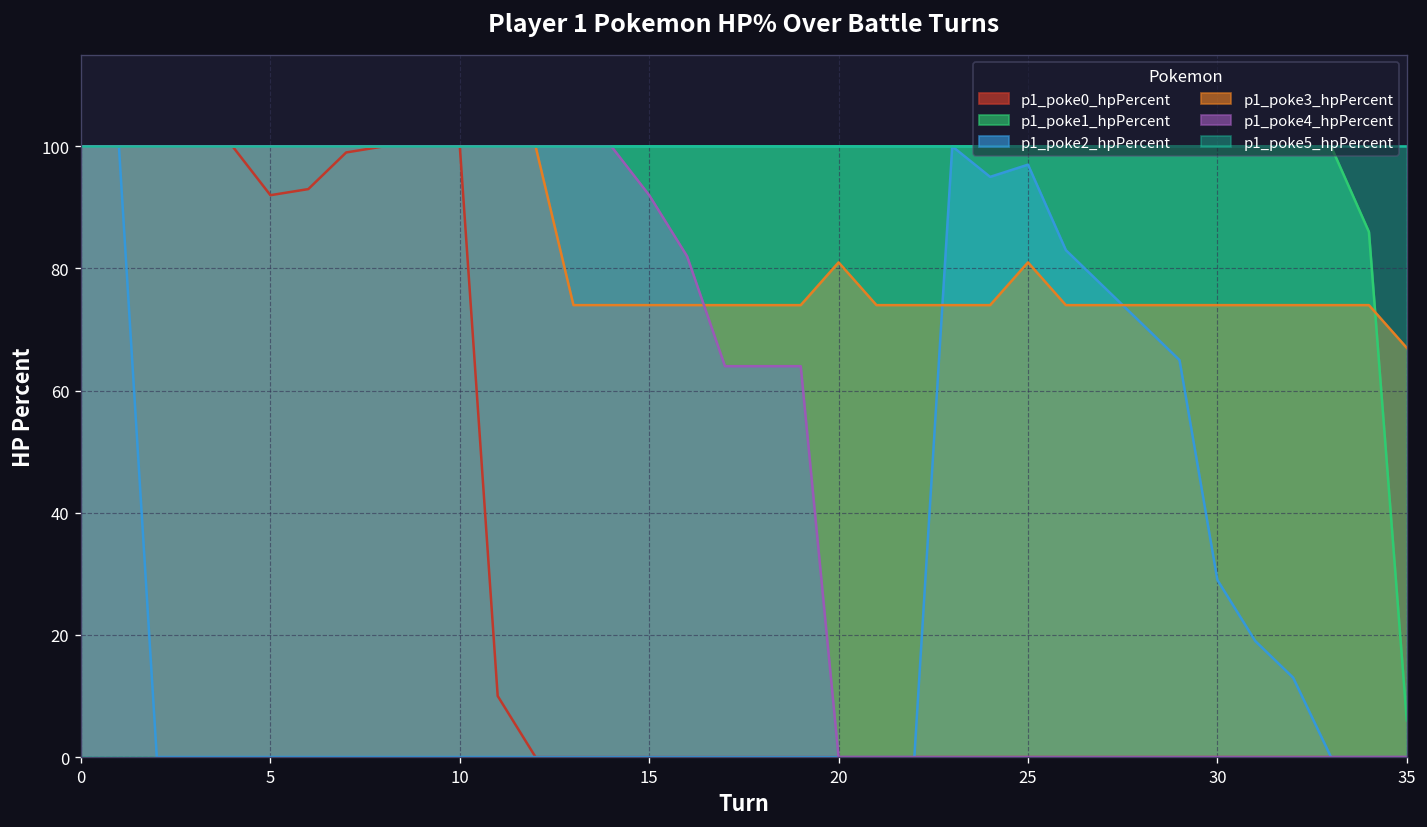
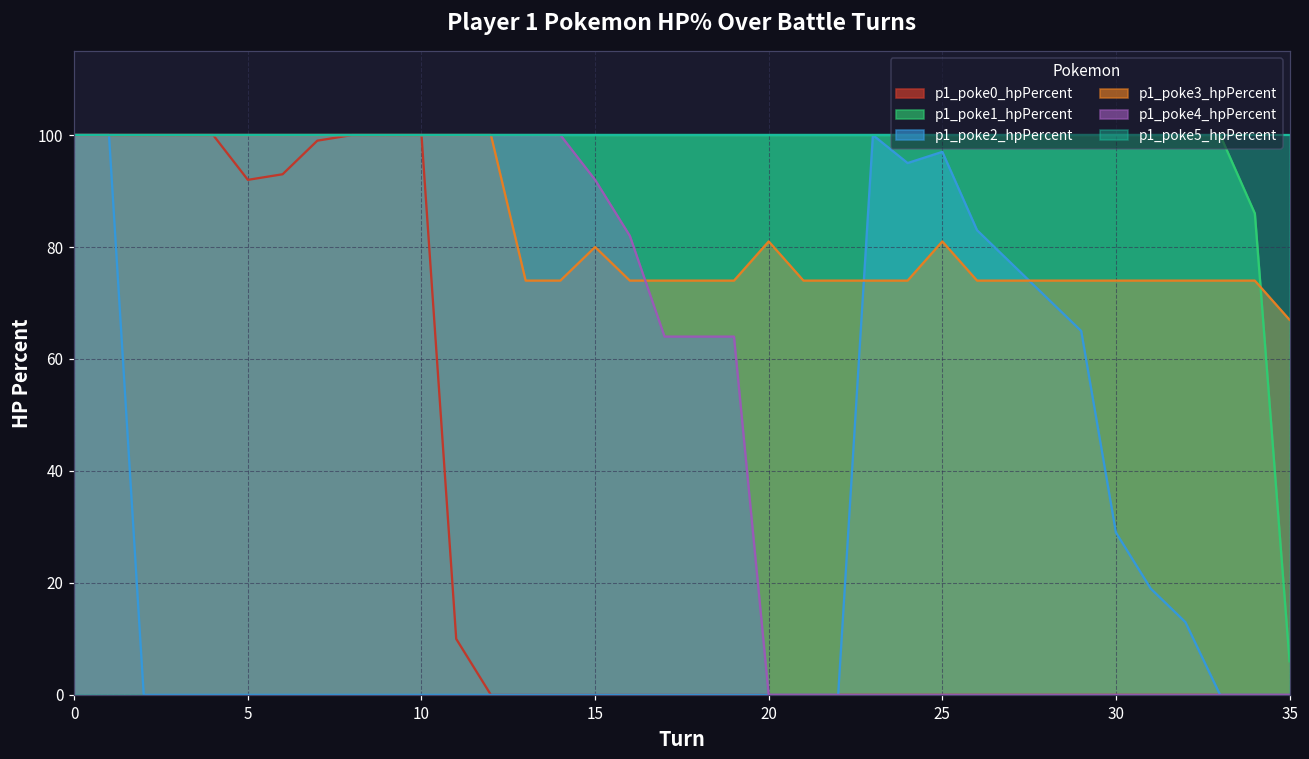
p1_poke3_hpPercent, 15: 74 -> 80
